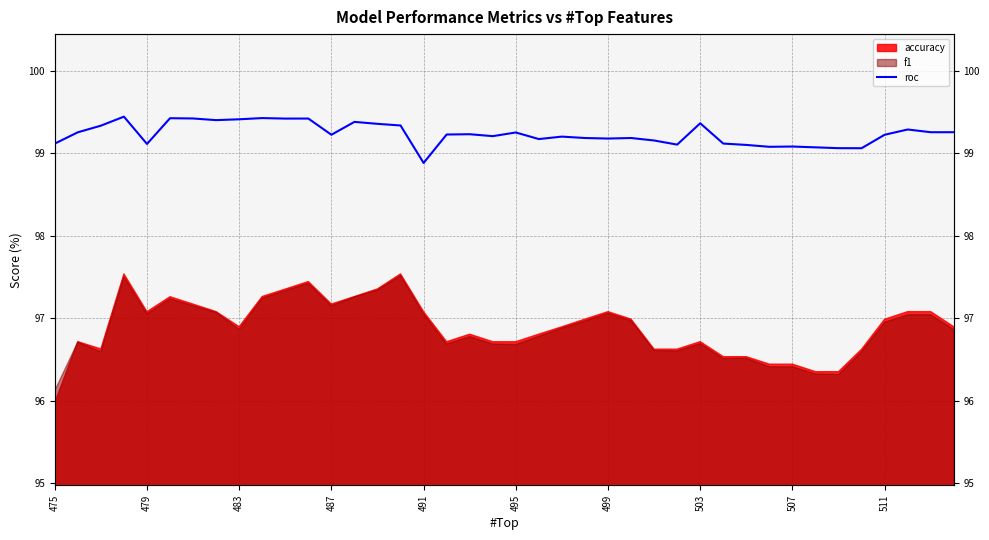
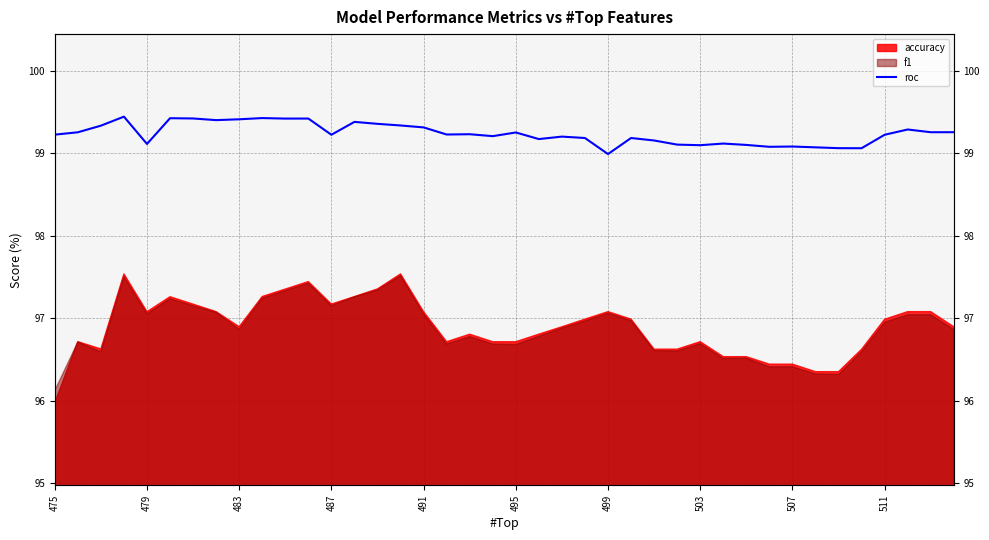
roc, 475: 99.1 -> 99.2
roc, 491: 98.9 -> 99.3
roc, 499: 99.2 -> 99.0
roc, 503: 99.4 -> 99.1
